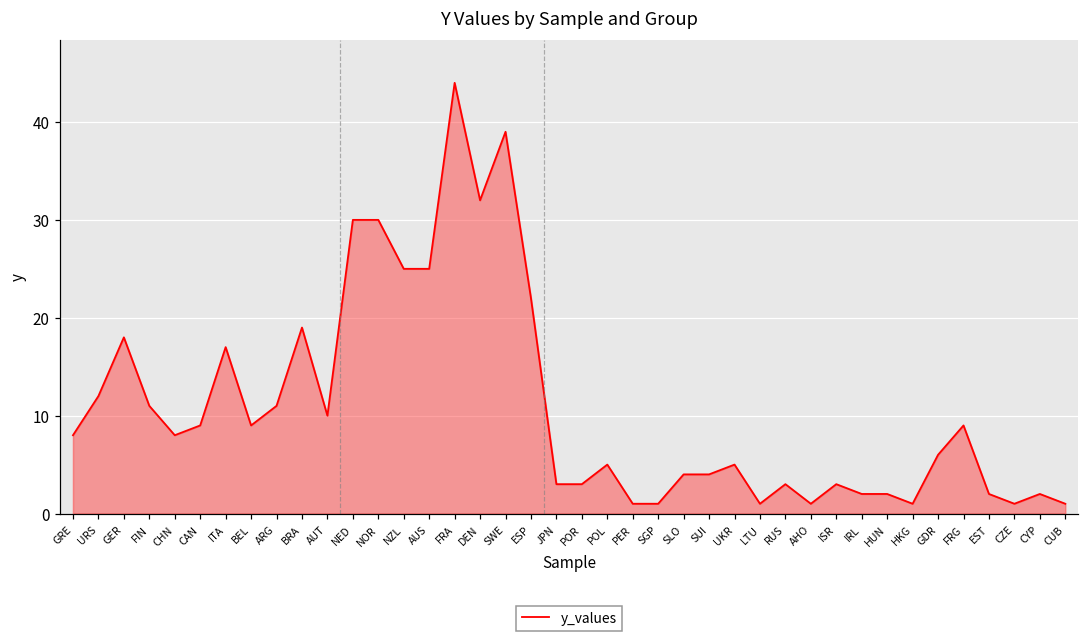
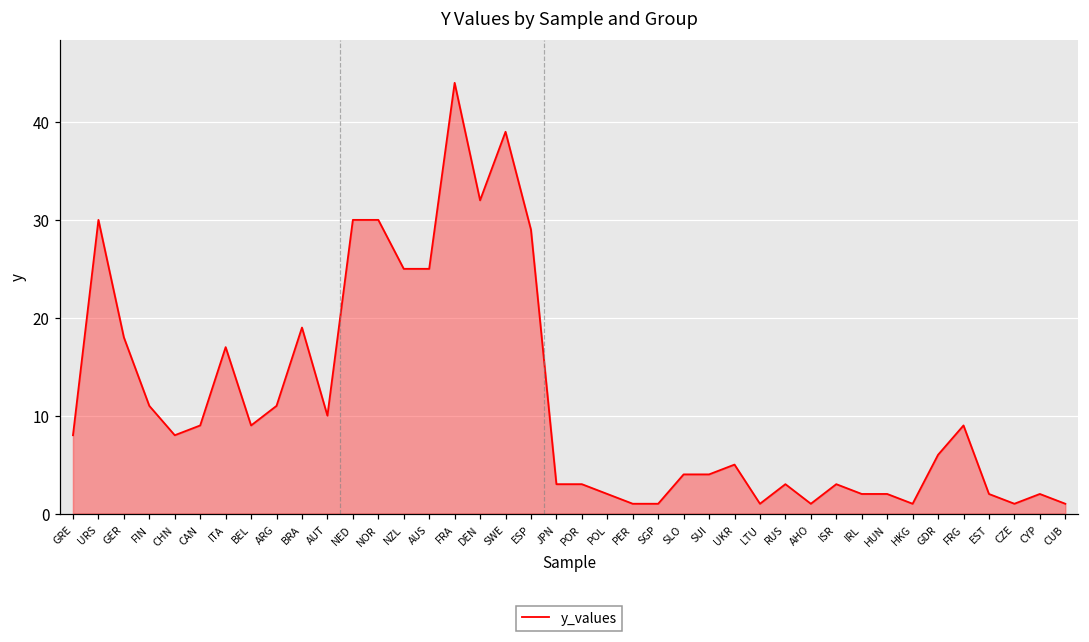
URS: 12 -> 30
ESP: 22 -> 29
POL: 5 -> 2
